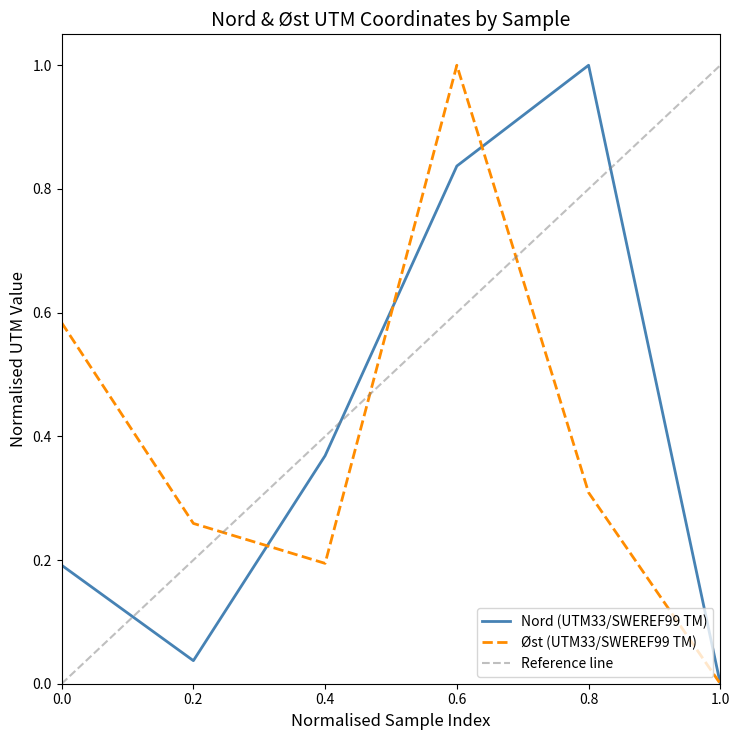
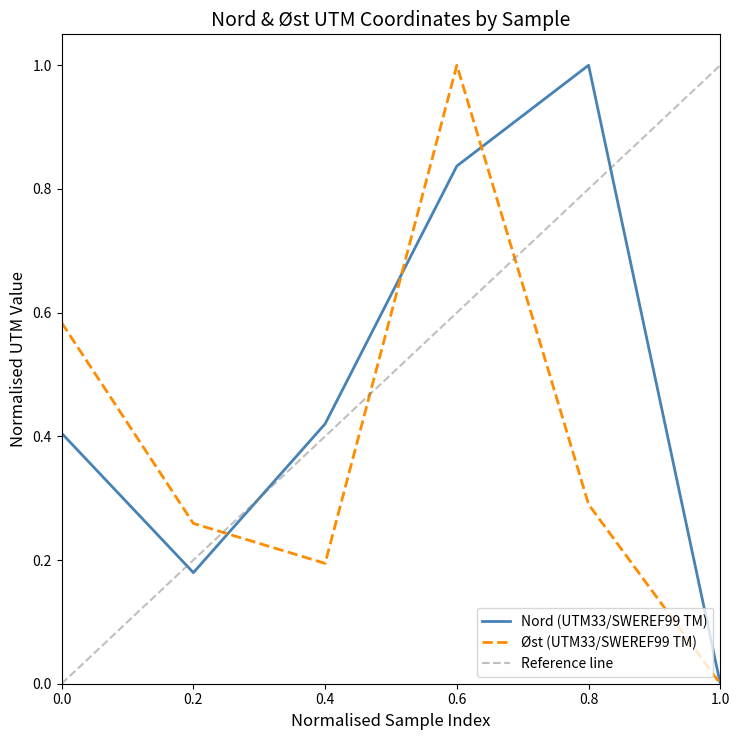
Nord (UTM33/SWEREF99 TM), 0.0: 0.19 -> 0.41
Nord (UTM33/SWEREF99 TM), 0.2: 0.04 -> 0.18
Nord (UTM33/SWEREF99 TM), 0.4: 0.37 -> 0.42
Øst (UTM33/SWEREF99 TM), 0.8: 0.31 -> 0.29
